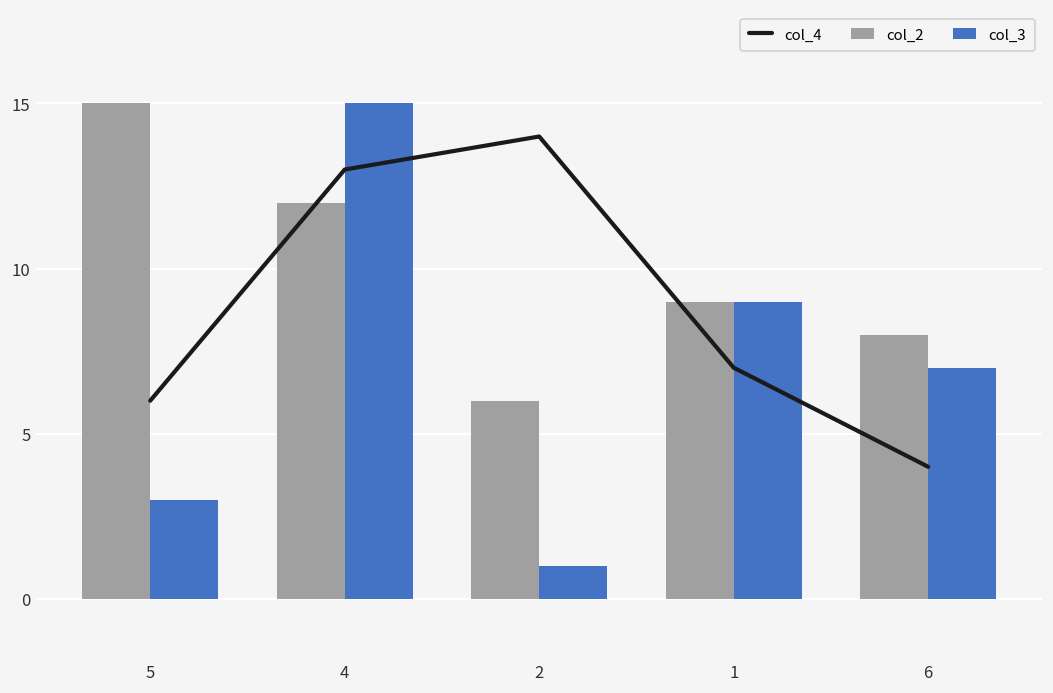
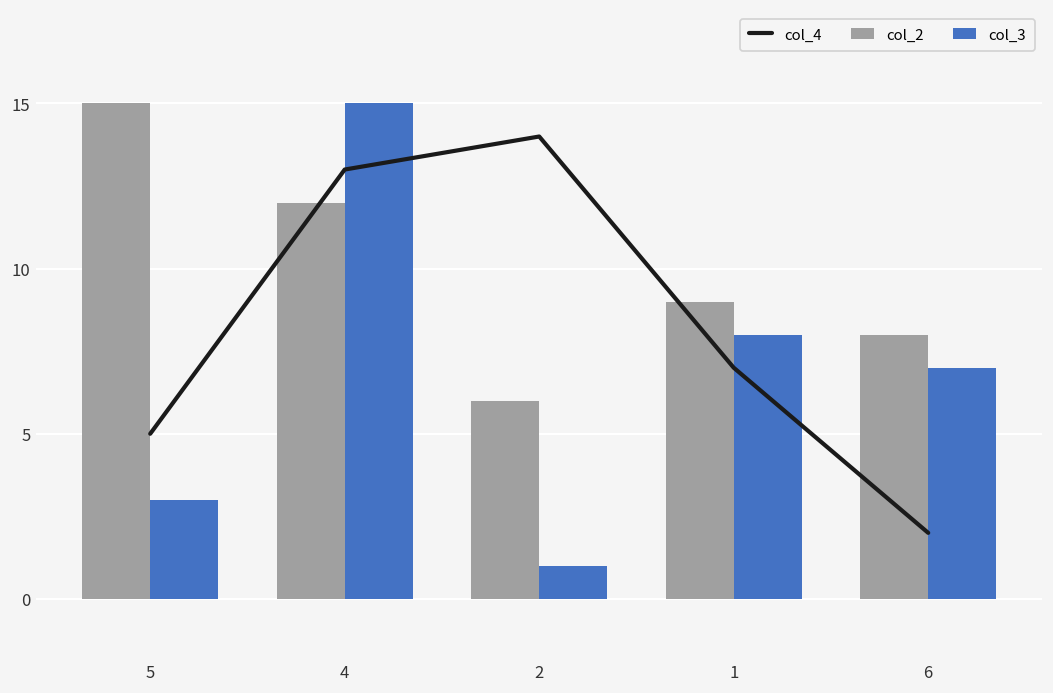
col_4, 5: 6 -> 5
col_3, 1: 9 -> 8
col_4, 6: 4 -> 2
